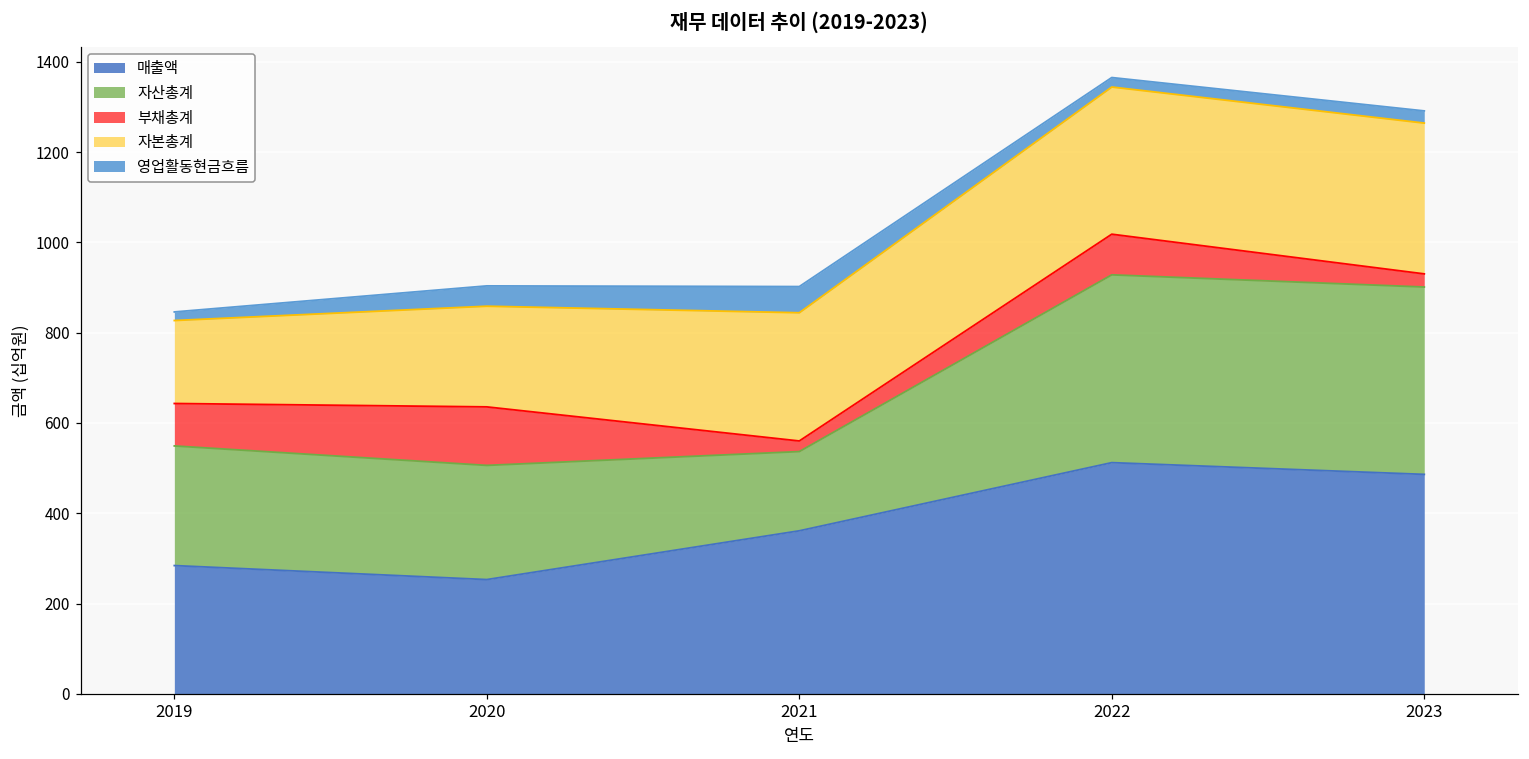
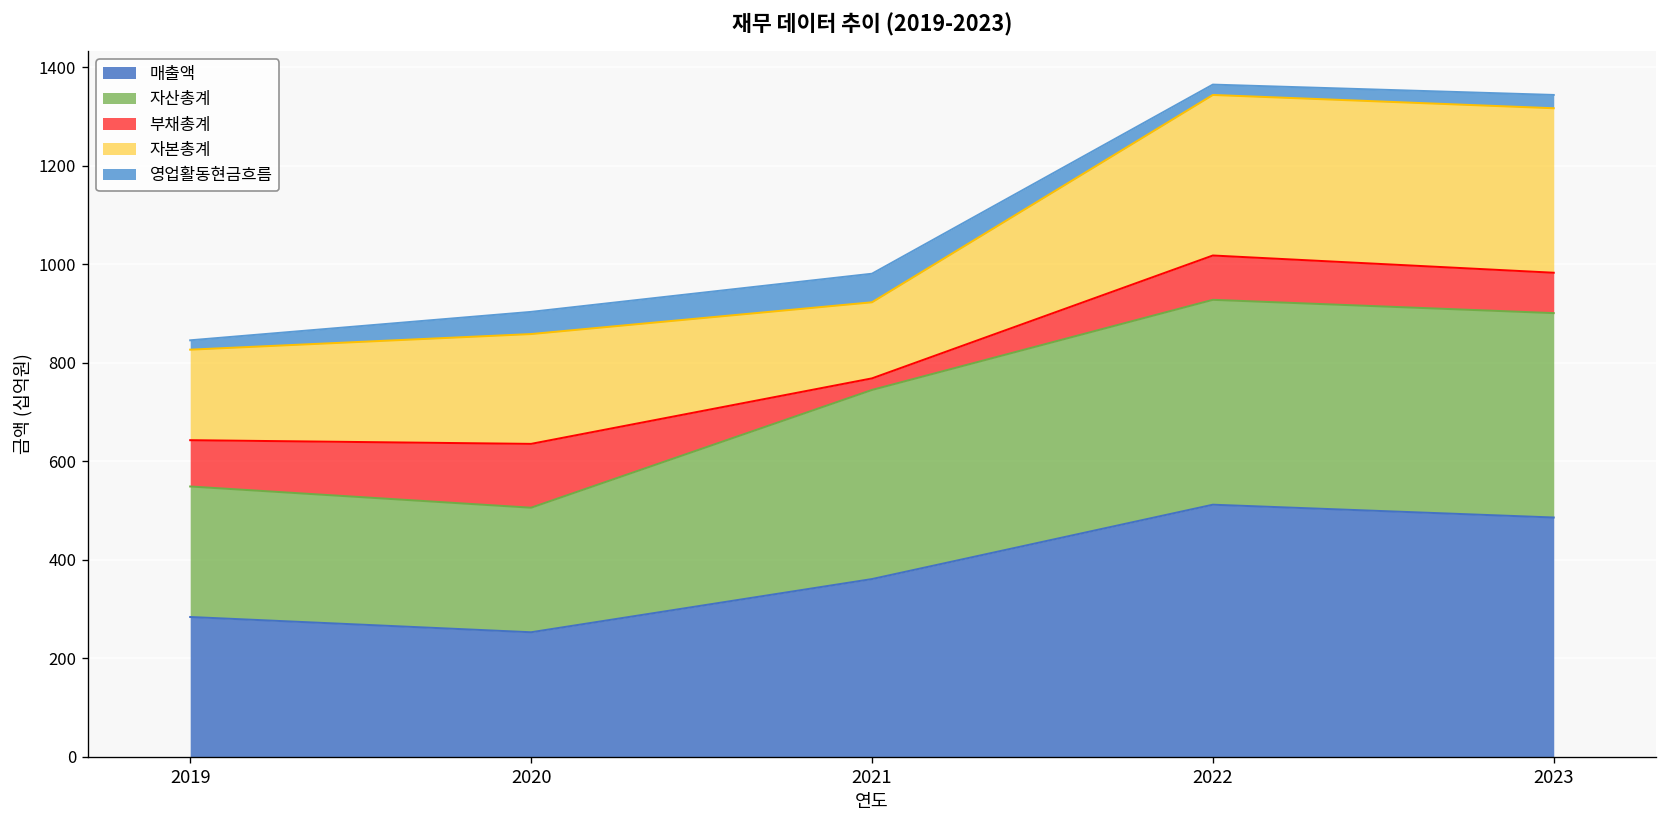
자산총계, 2021: 180 -> 380
자본총계, 2021: 280 -> 150
부채총계, 2023: 30 -> 80
